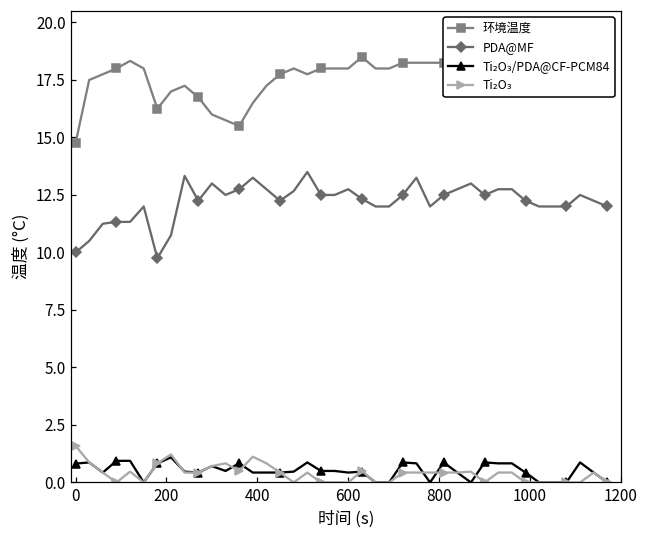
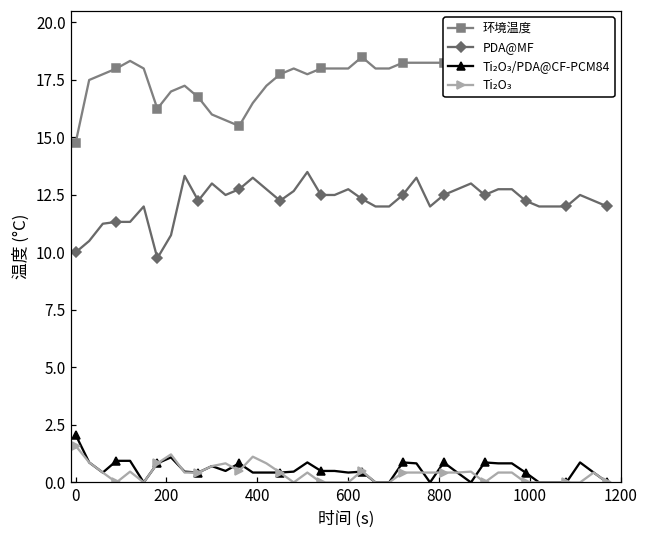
Ti₂O₃/PDA@CF-PCM84, 0: 0.8 -> 2.1
